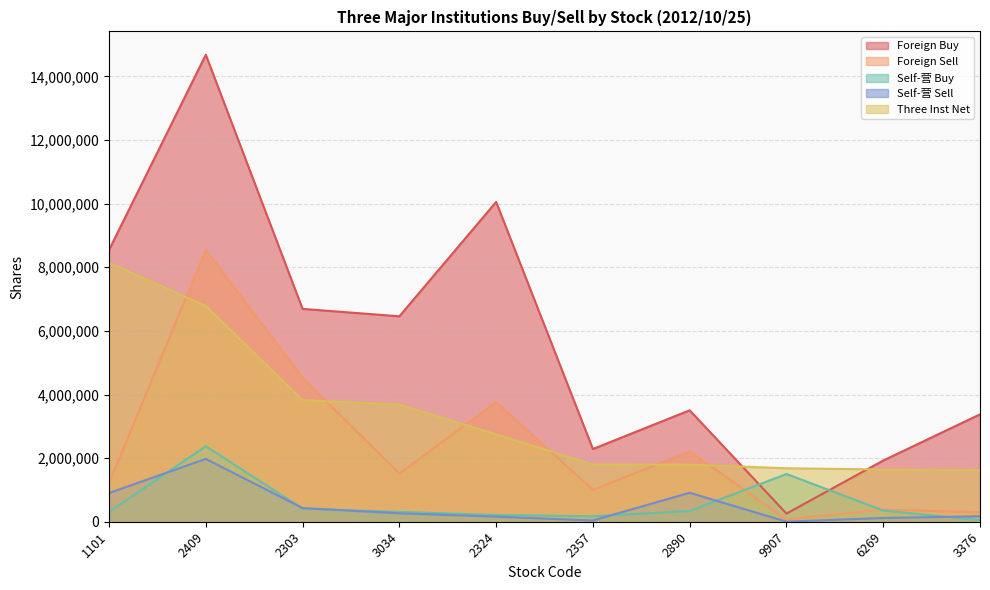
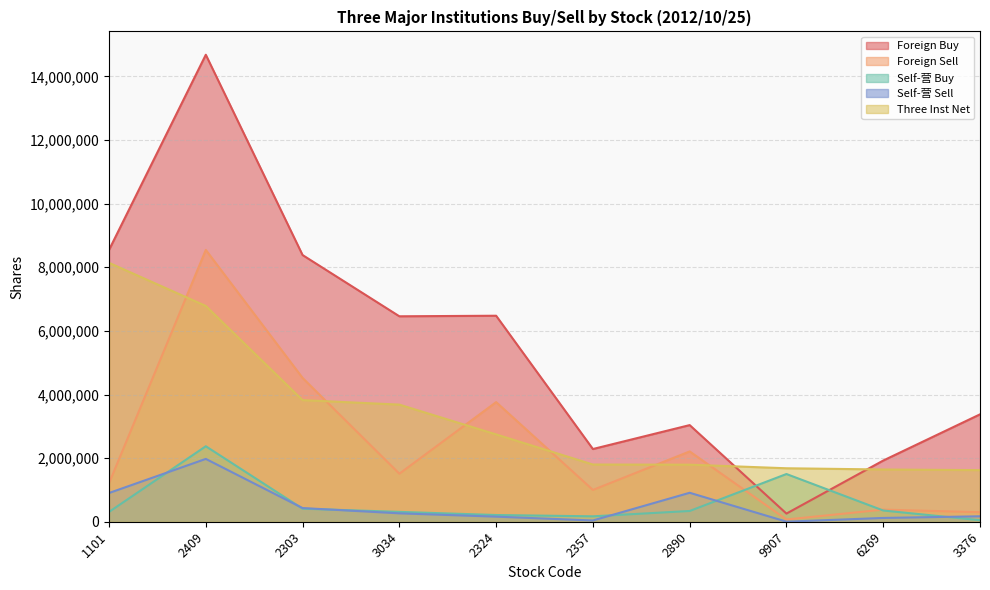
Foreign Buy, 2303: 6,700,000 -> 8,400,000
Foreign Buy, 2324: 10,100,000 -> 6,500,000
Foreign Buy, 2890: 3,500,000 -> 3,000,000
